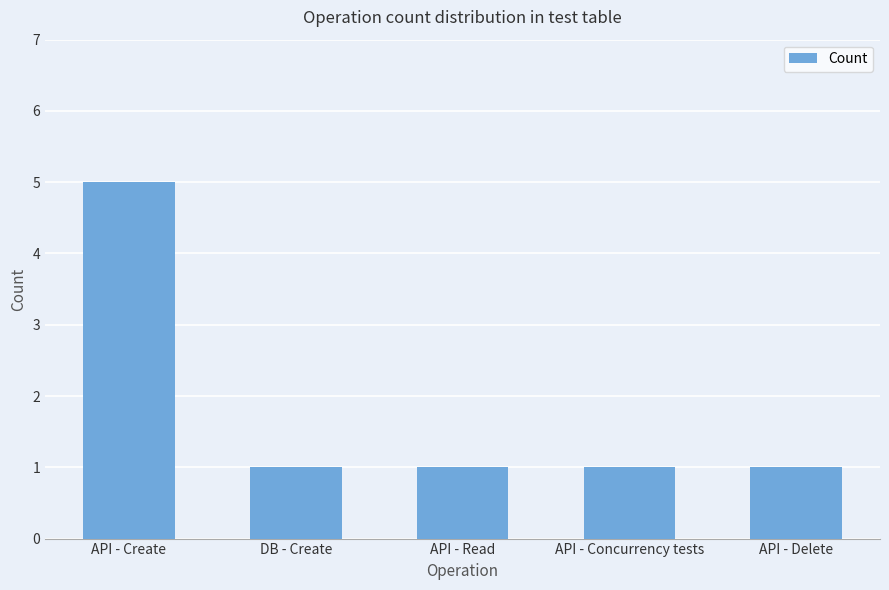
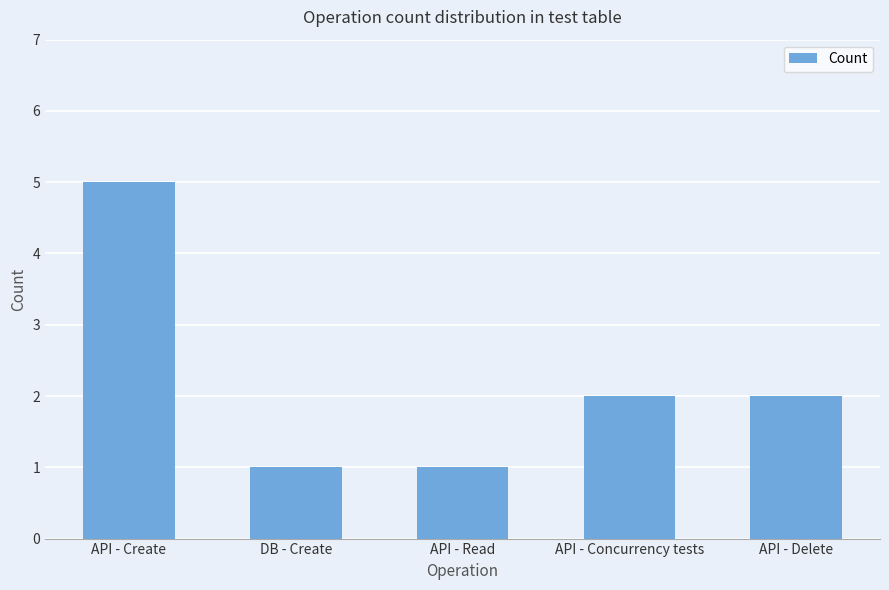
API - Concurrency tests: 1 -> 2
API - Delete: 1 -> 2
